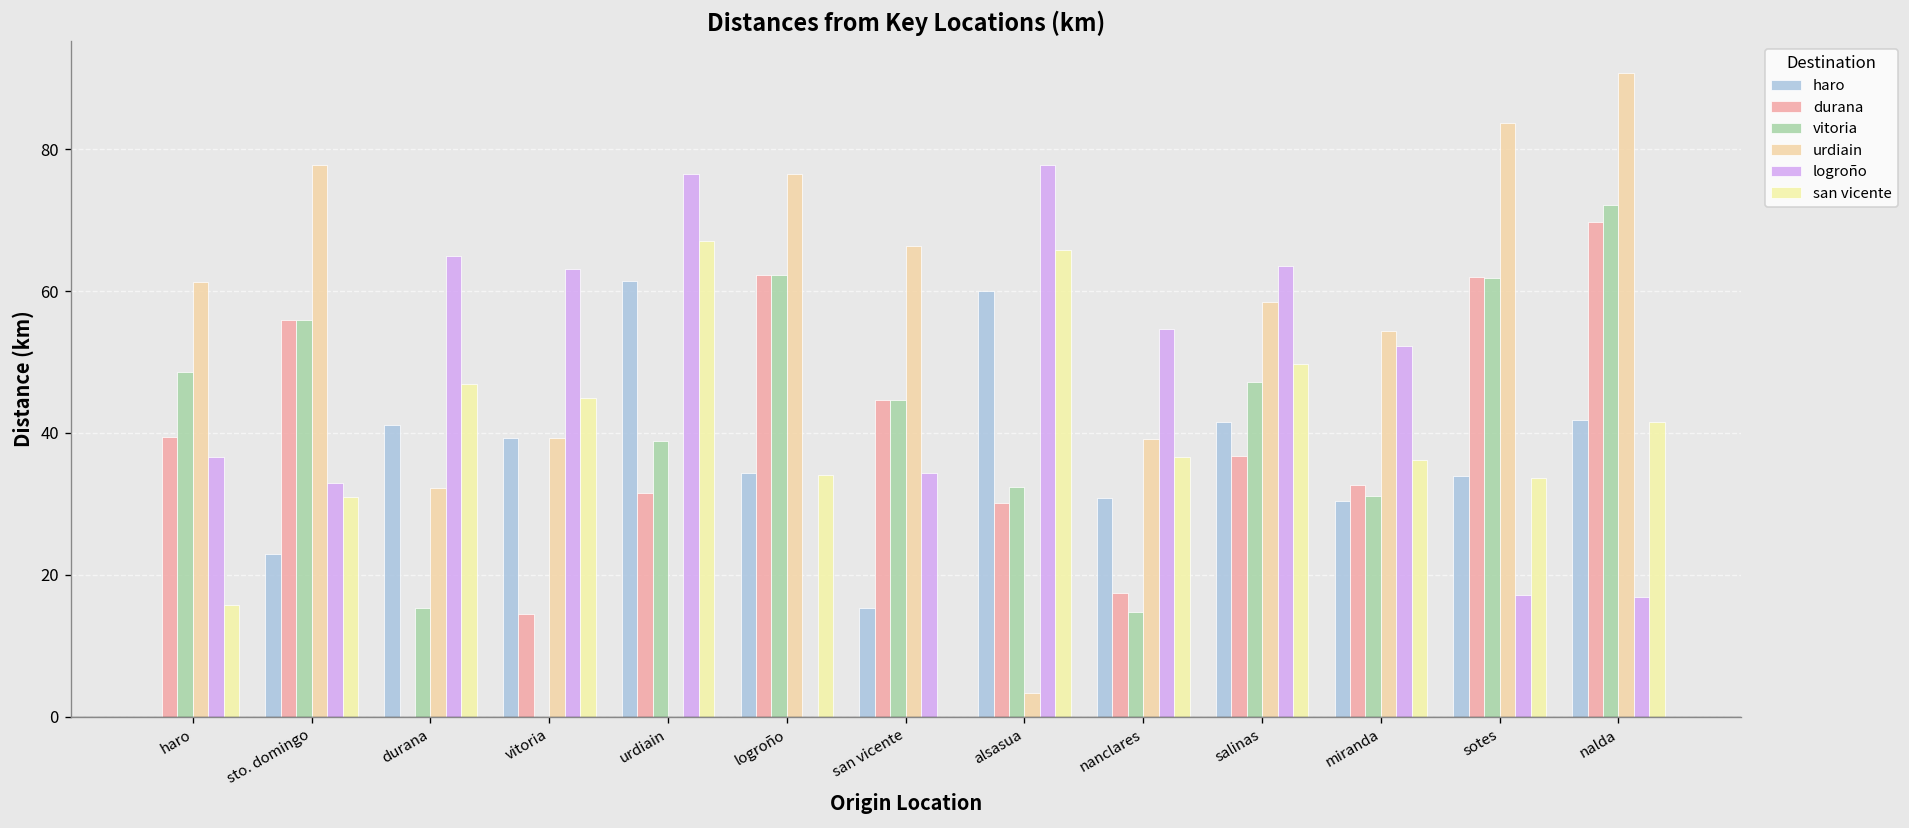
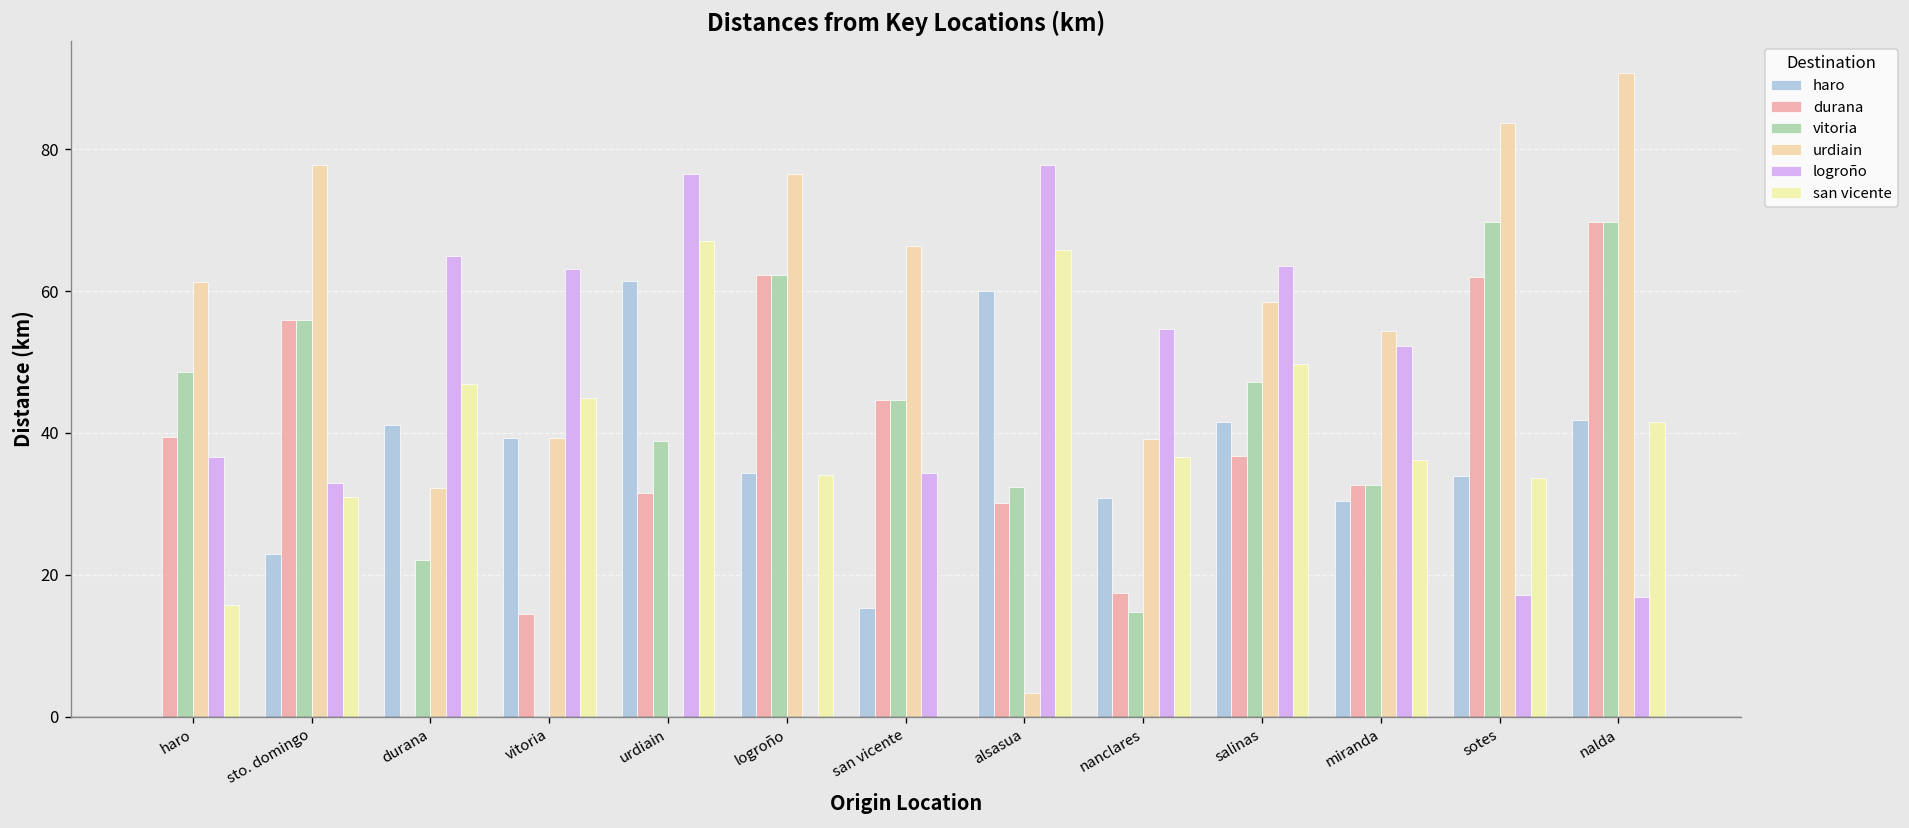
vitoria, durana: 15 -> 22
vitoria, miranda: 31 -> 33
vitoria, sotes: 62 -> 70
vitoria, nalda: 72 -> 70
